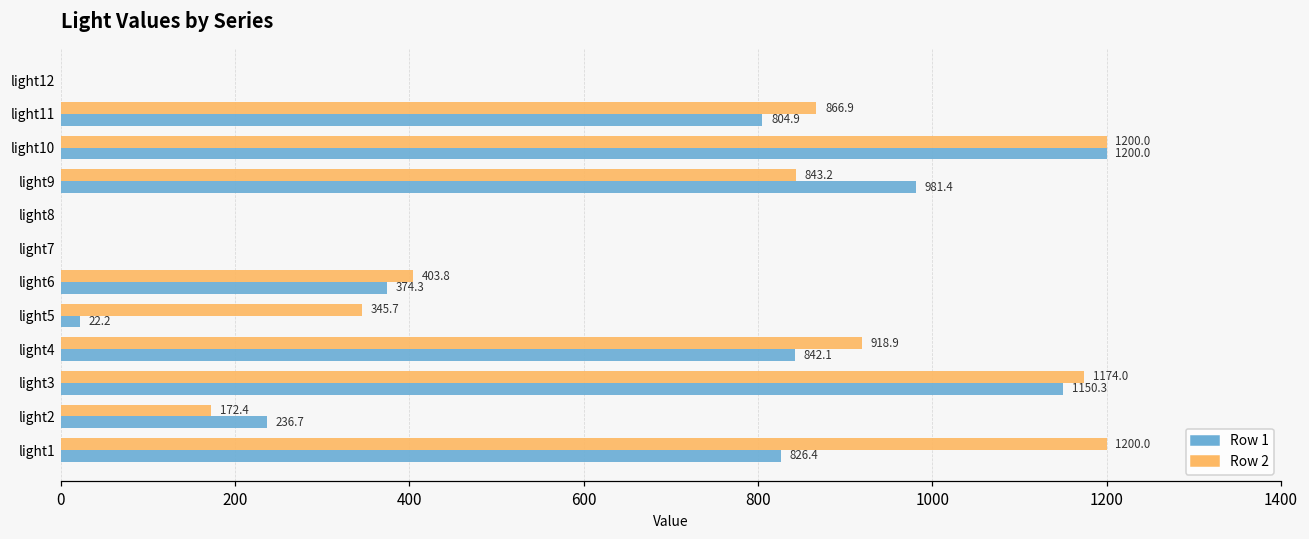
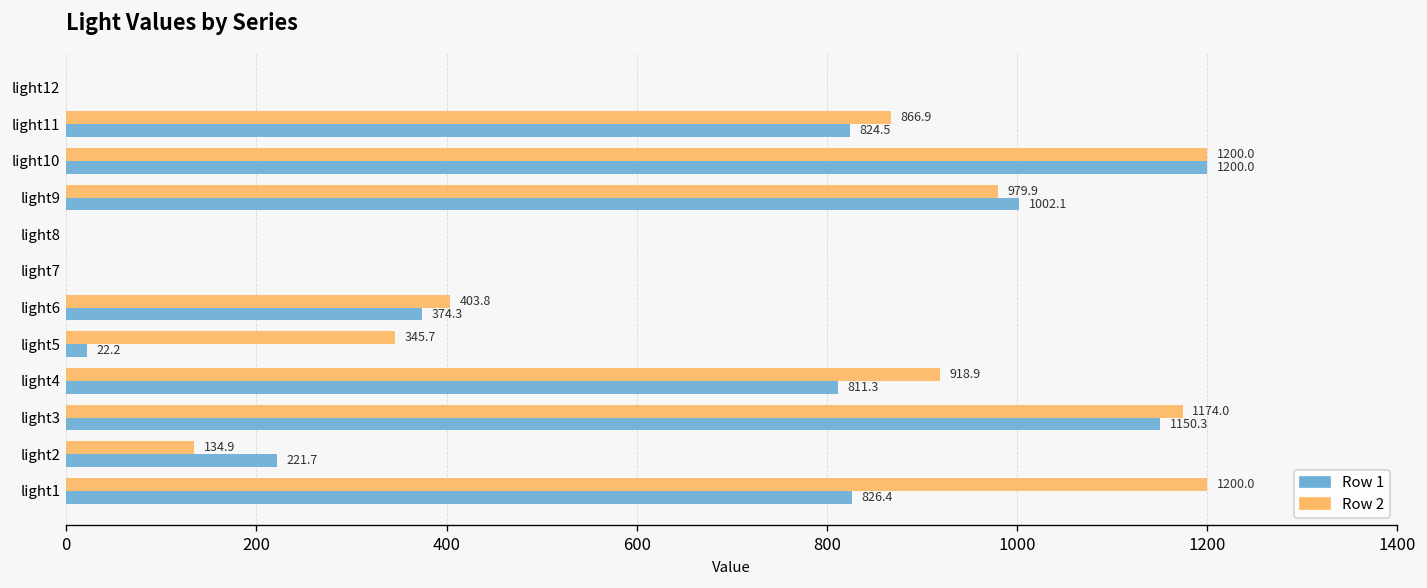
Row 1, light11: 804.9 -> 824.5
Row 2, light9: 843.2 -> 979.9
Row 1, light9: 981.4 -> 1002.1
Row 1, light4: 842.1 -> 811.3
Row 2, light2: 172.4 -> 134.9
Row 1, light2: 236.7 -> 221.7
